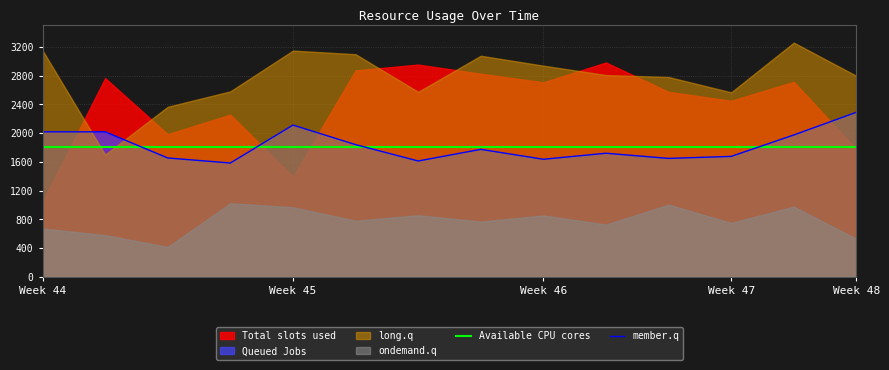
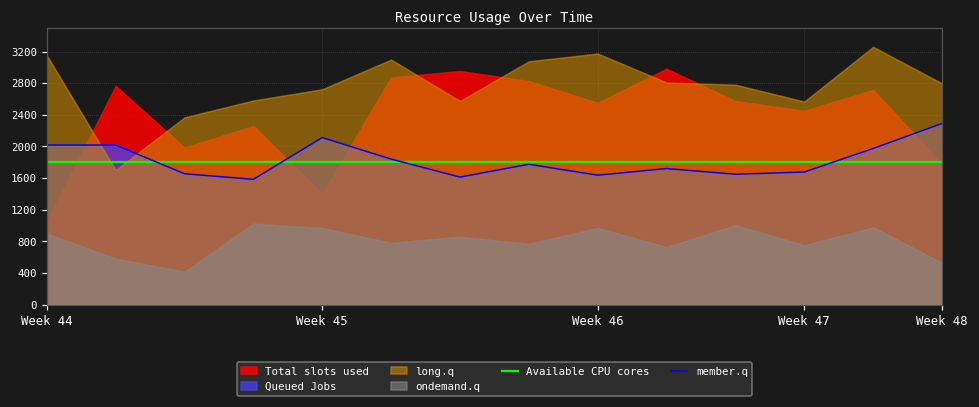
ondemand.q, Week 44: 700 -> 900
long.q, Week 45: 3100 -> 2700
Total slots used, Week 46: 2700 -> 2600
long.q, Week 46: 2900 -> 3200
ondemand.q, Week 46: 900 -> 1000
